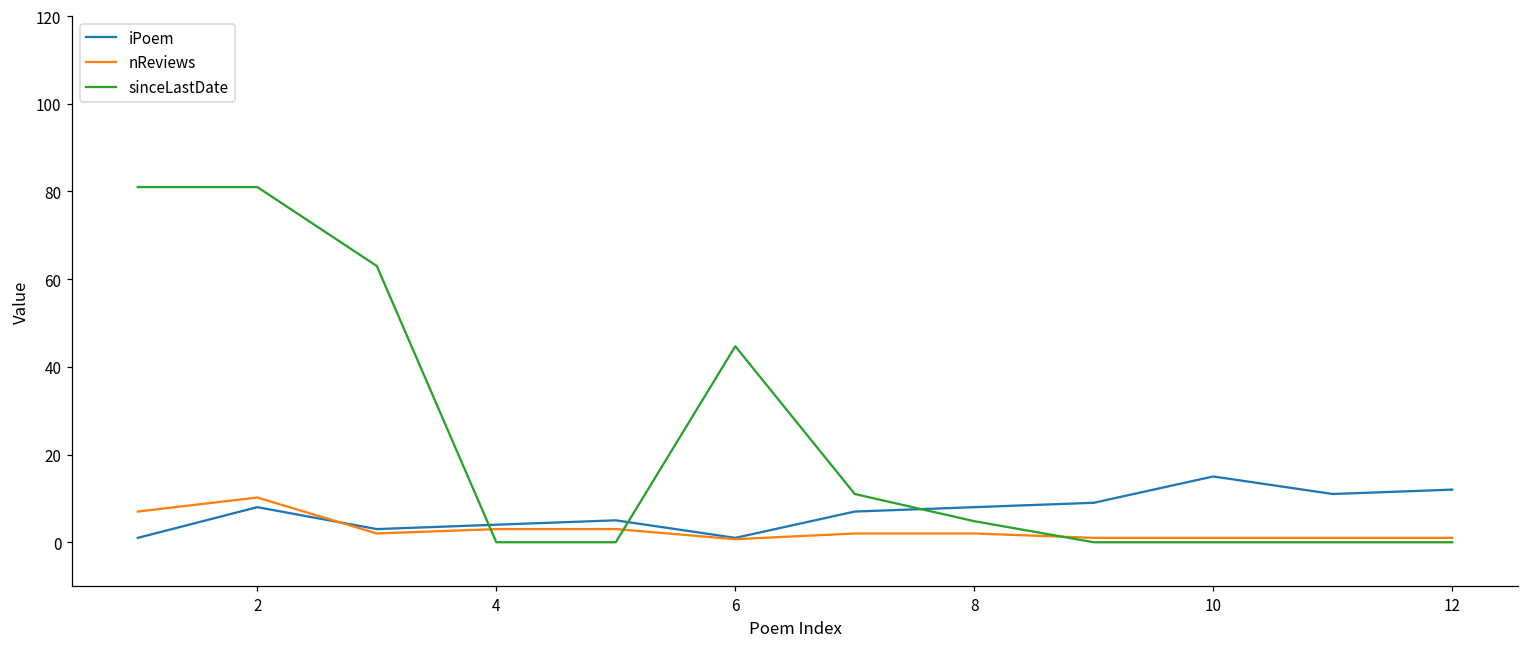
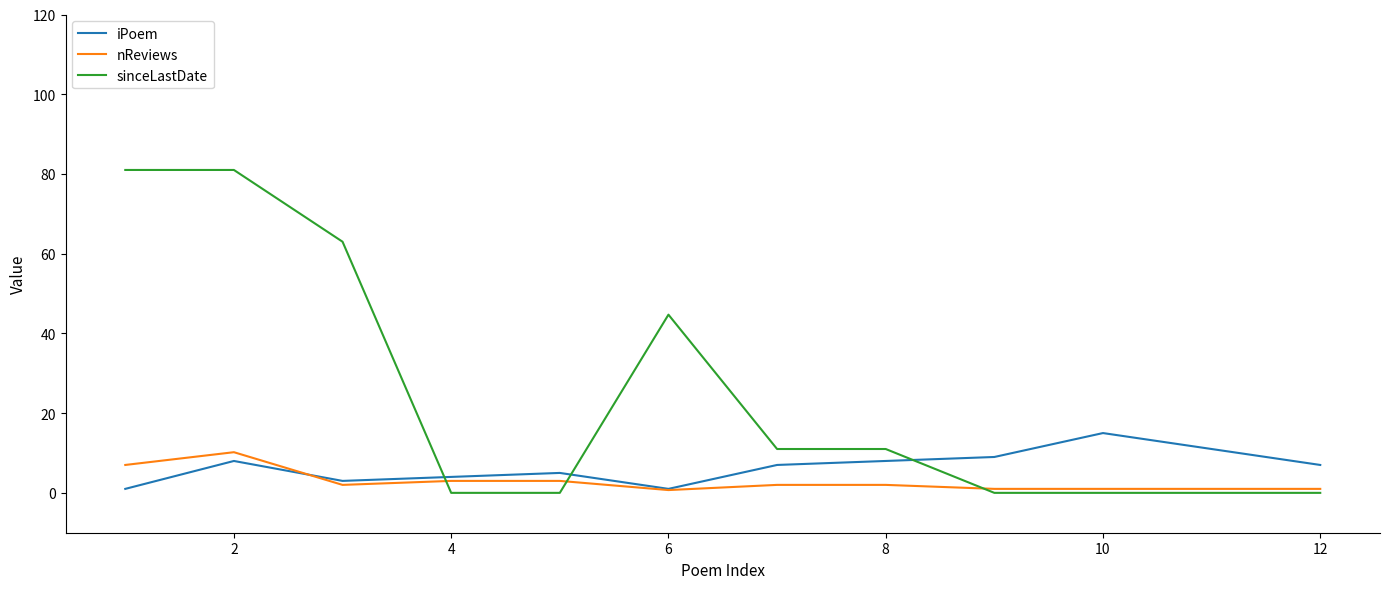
sinceLastDate, 8: 5 -> 11
iPoem, 12: 12 -> 7
